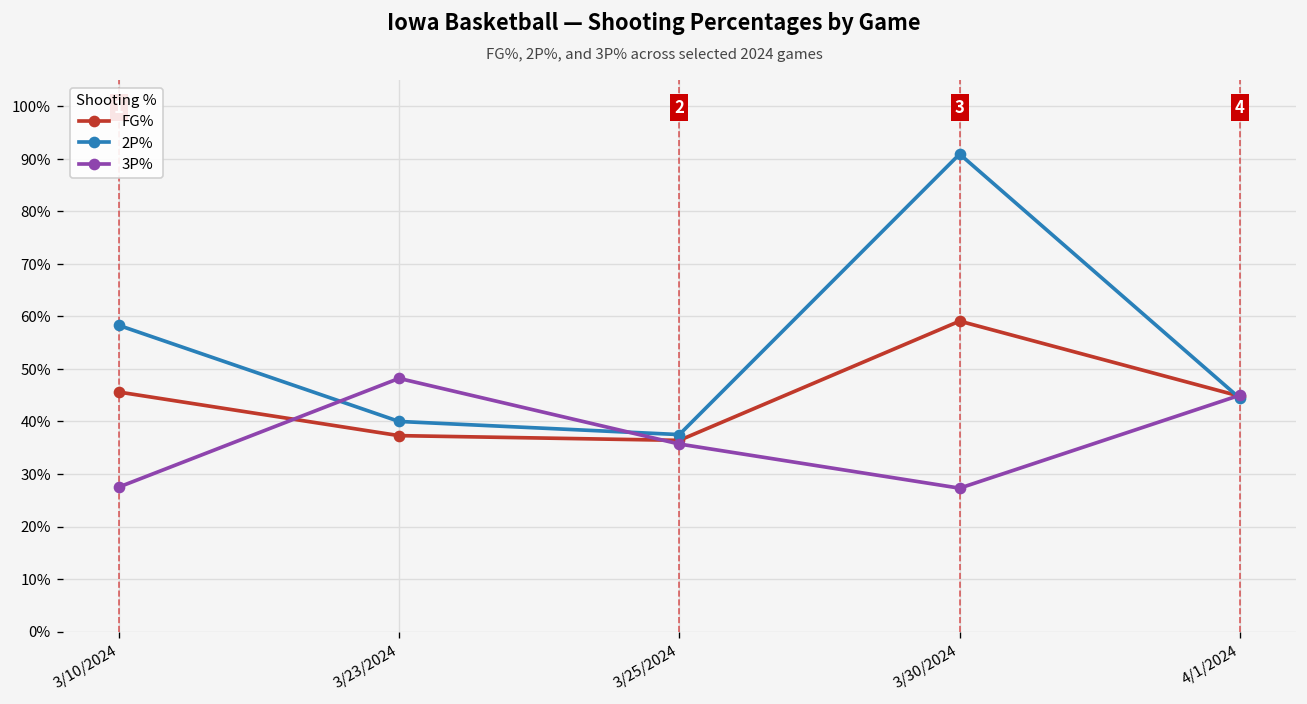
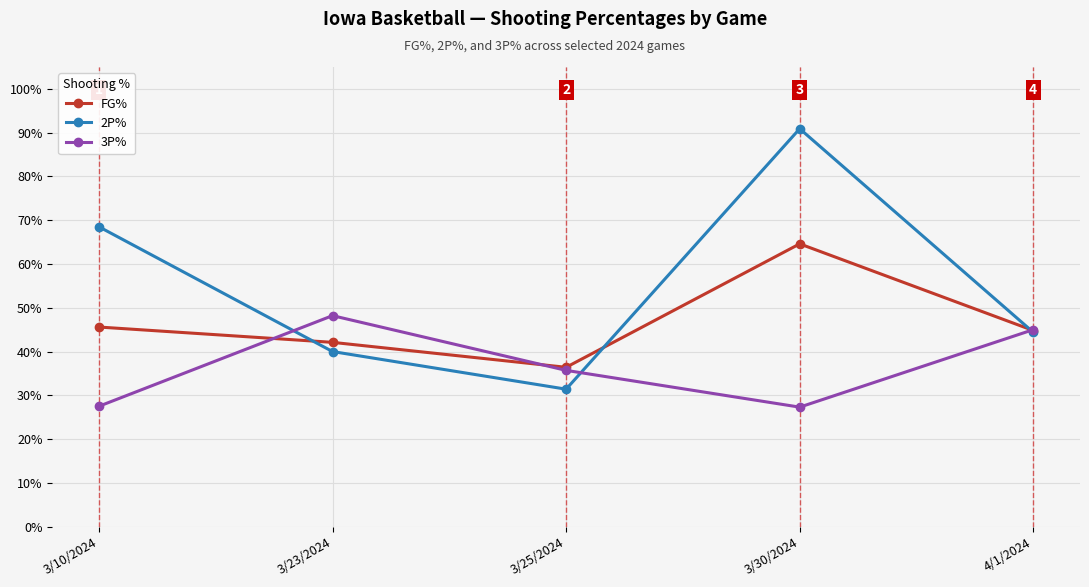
2P%, 3/10/2024: 58% -> 69%
FG%, 3/23/2024: 37% -> 42%
2P%, 3/25/2024: 38% -> 31%
FG%, 3/30/2024: 59% -> 65%
